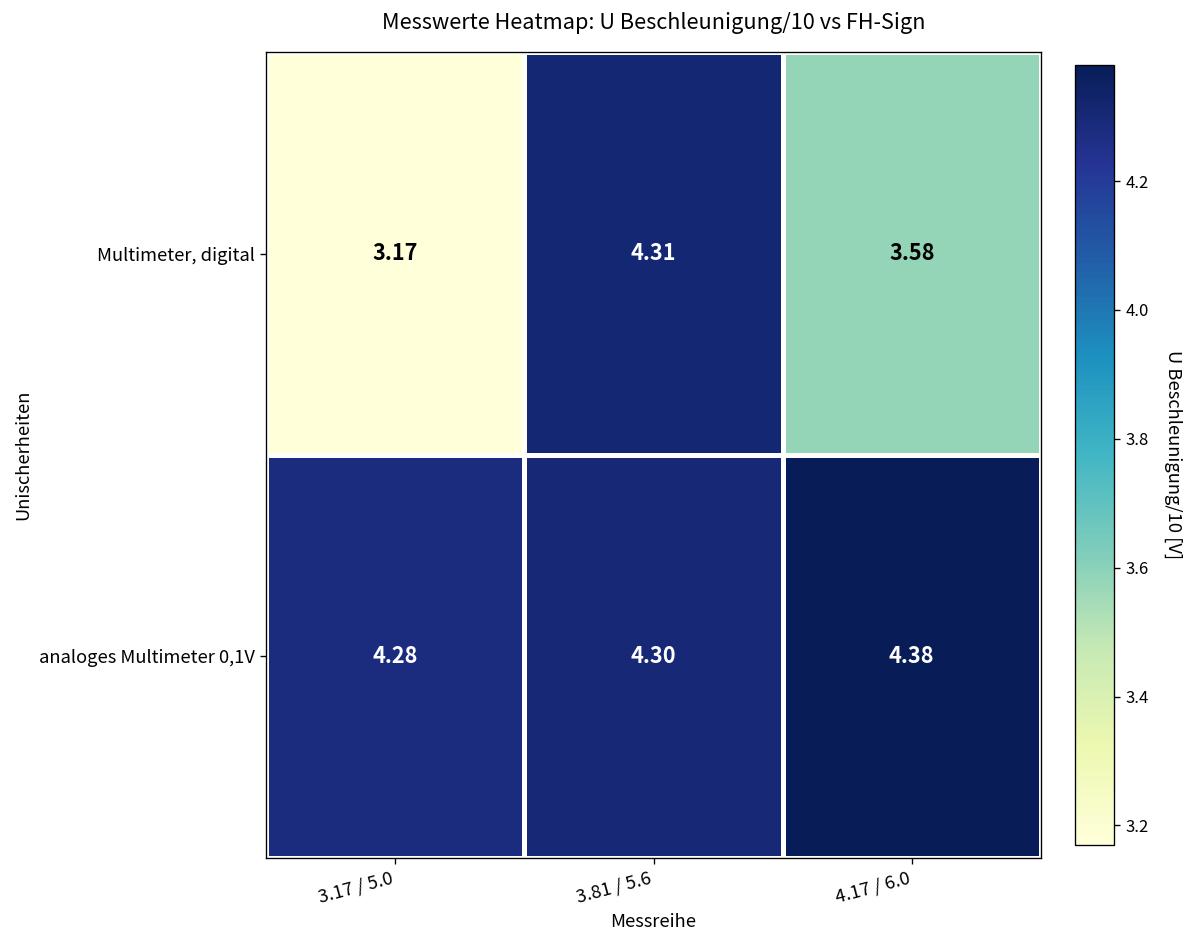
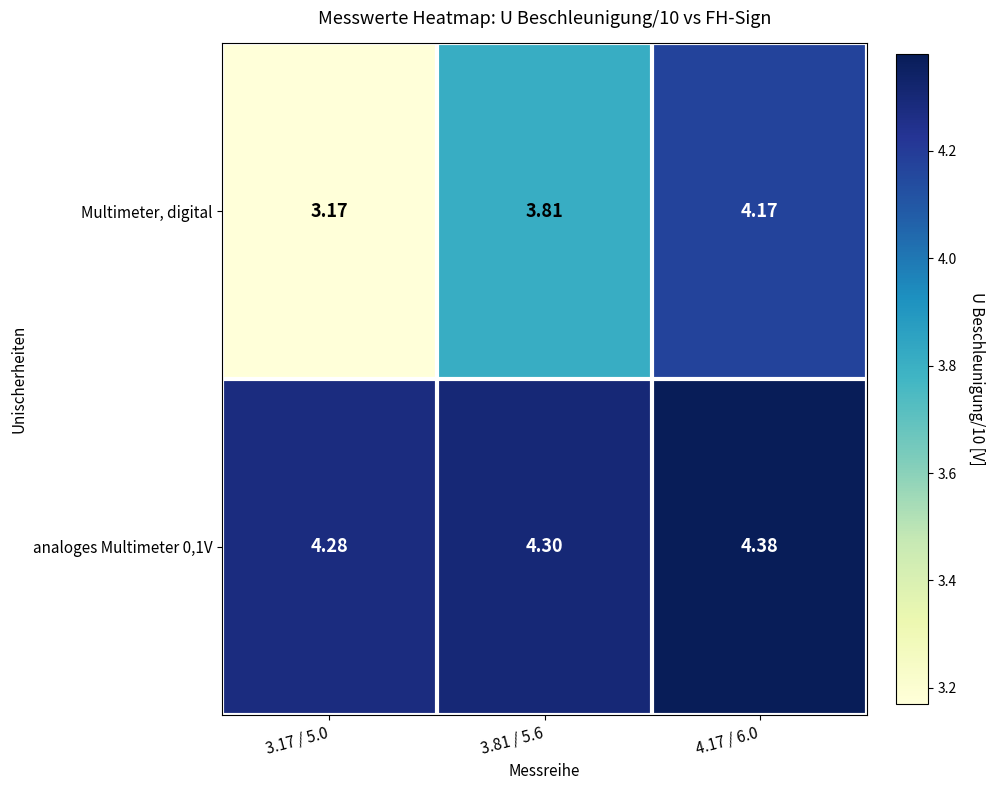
Multimeter, digital, 3.81 / 5.6: 4.31 -> 3.81
Multimeter, digital, 4.17 / 6.0: 3.58 -> 4.17
